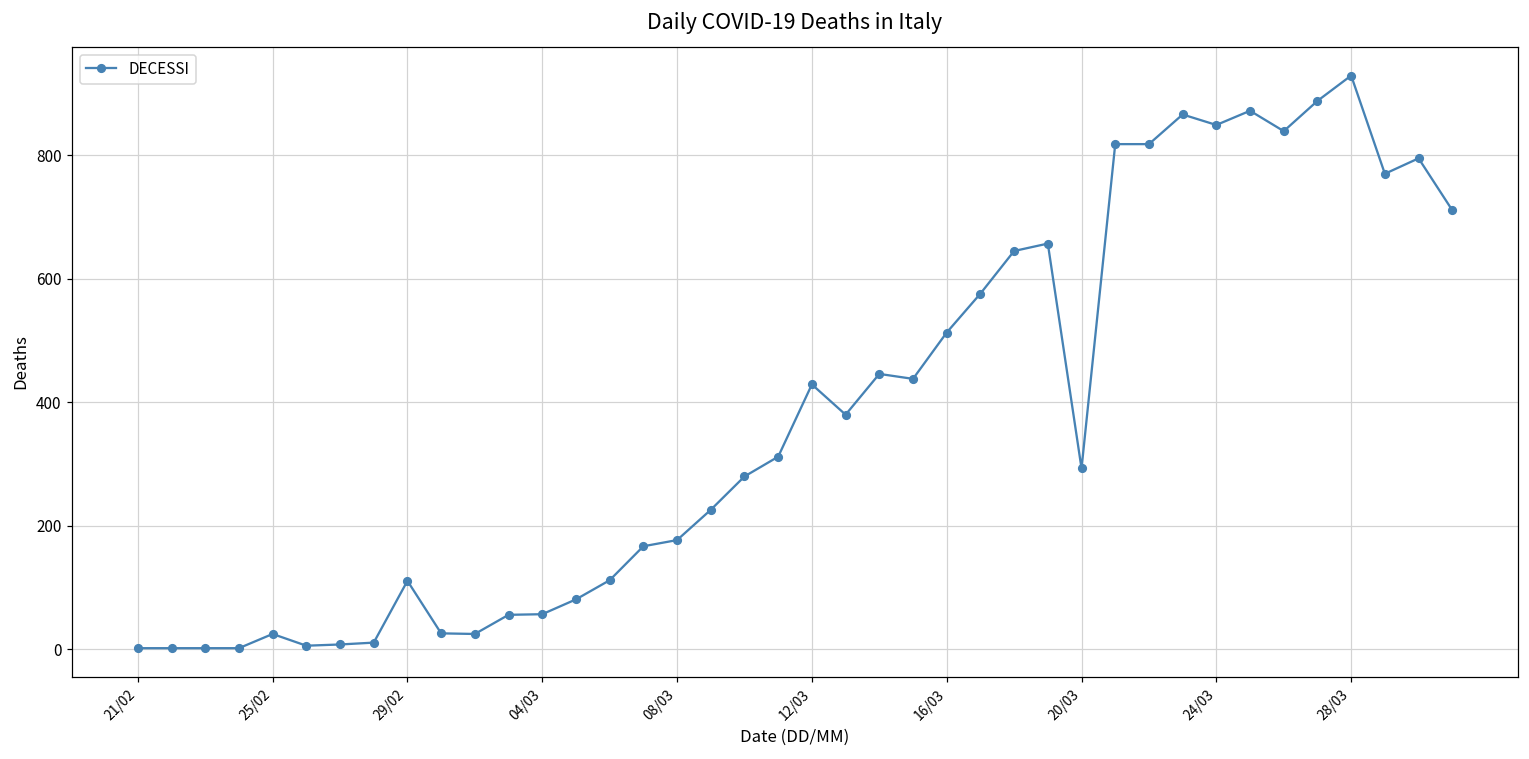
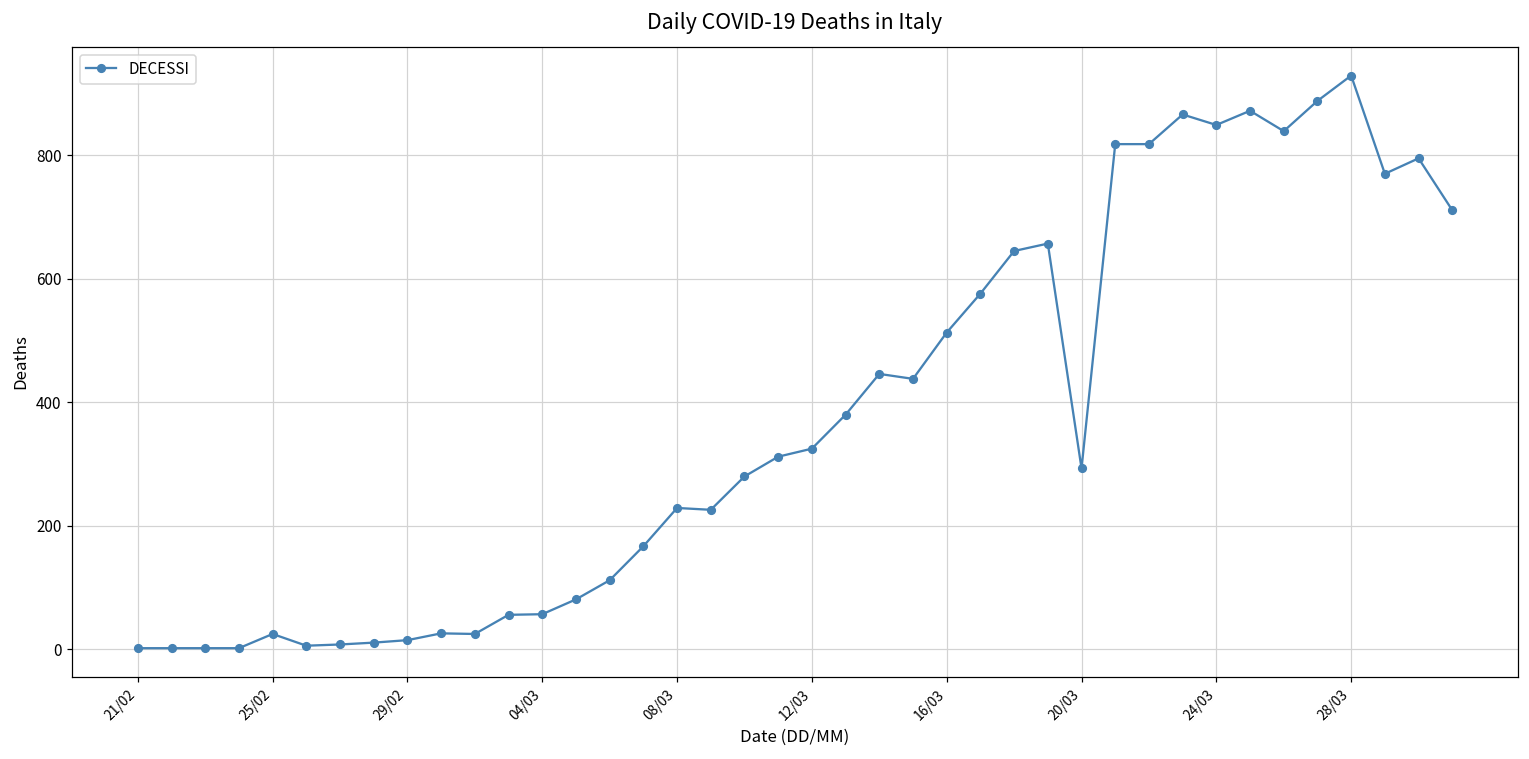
29/02: 110 -> 20
08/03: 180 -> 230
12/03: 430 -> 330
